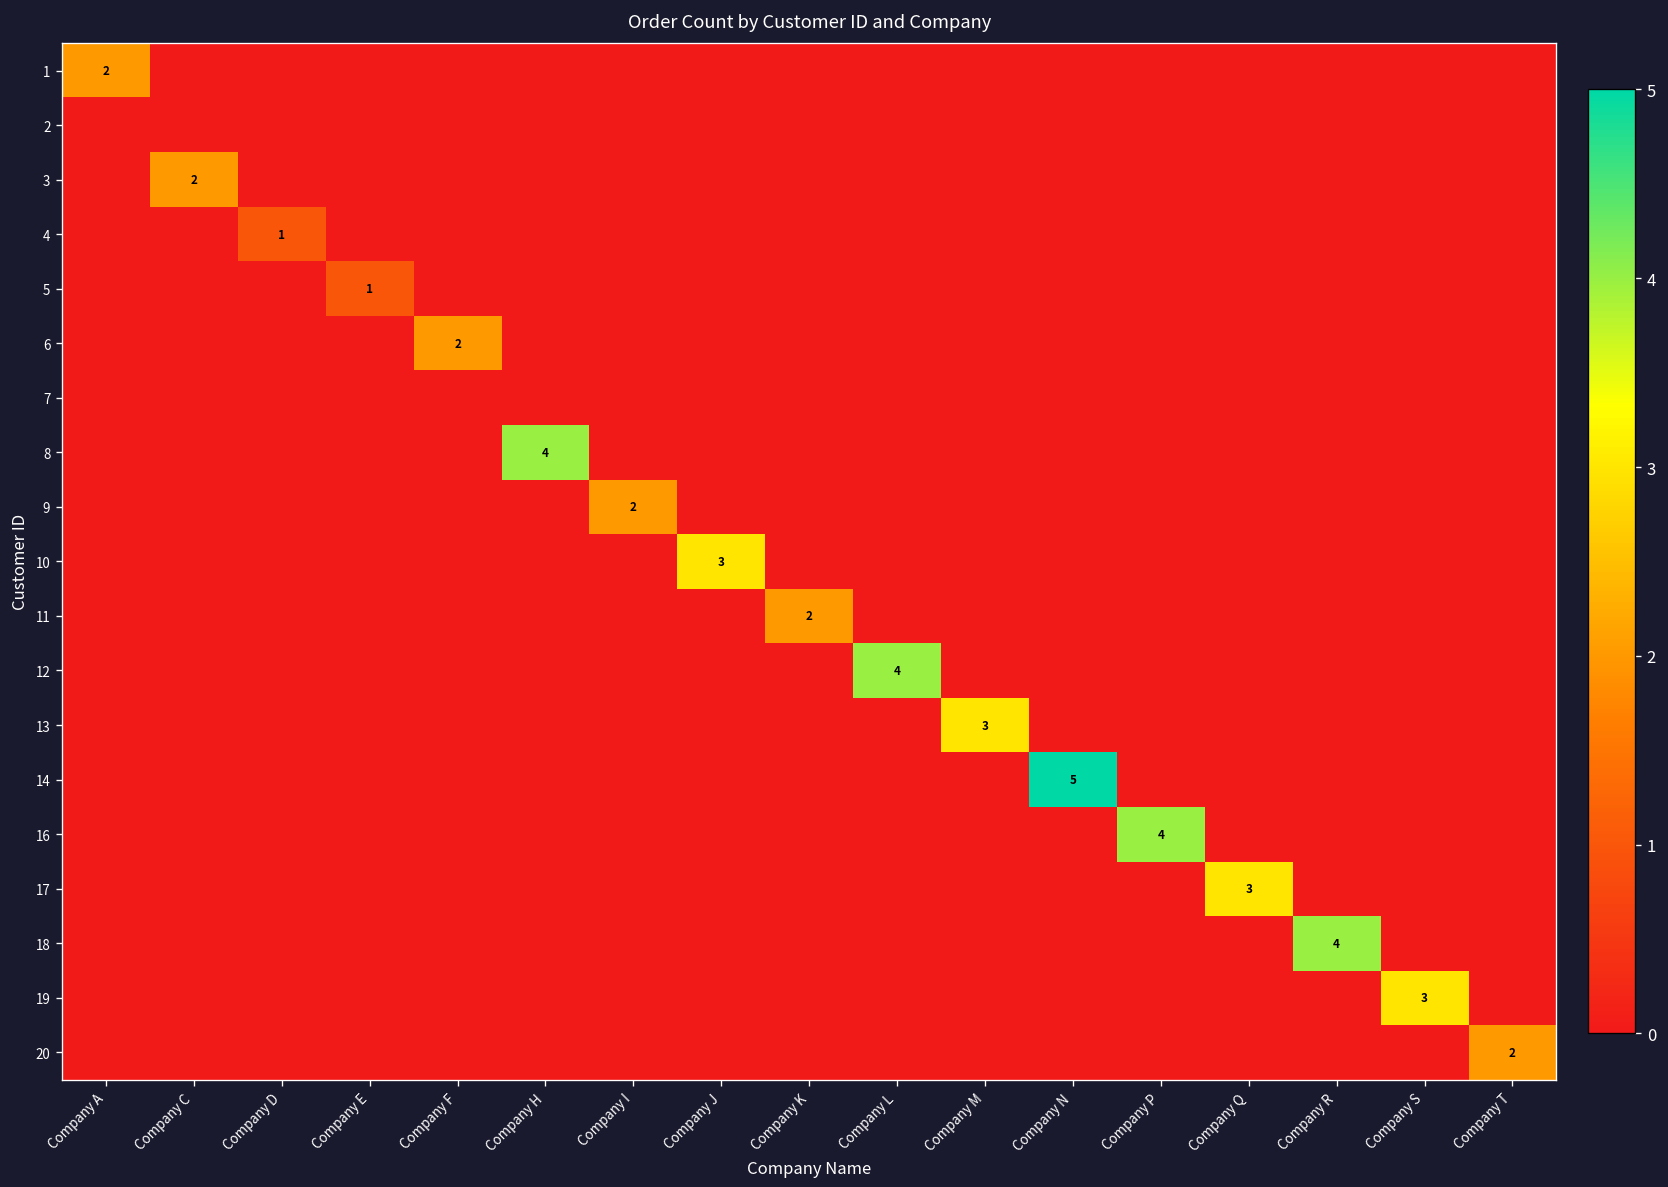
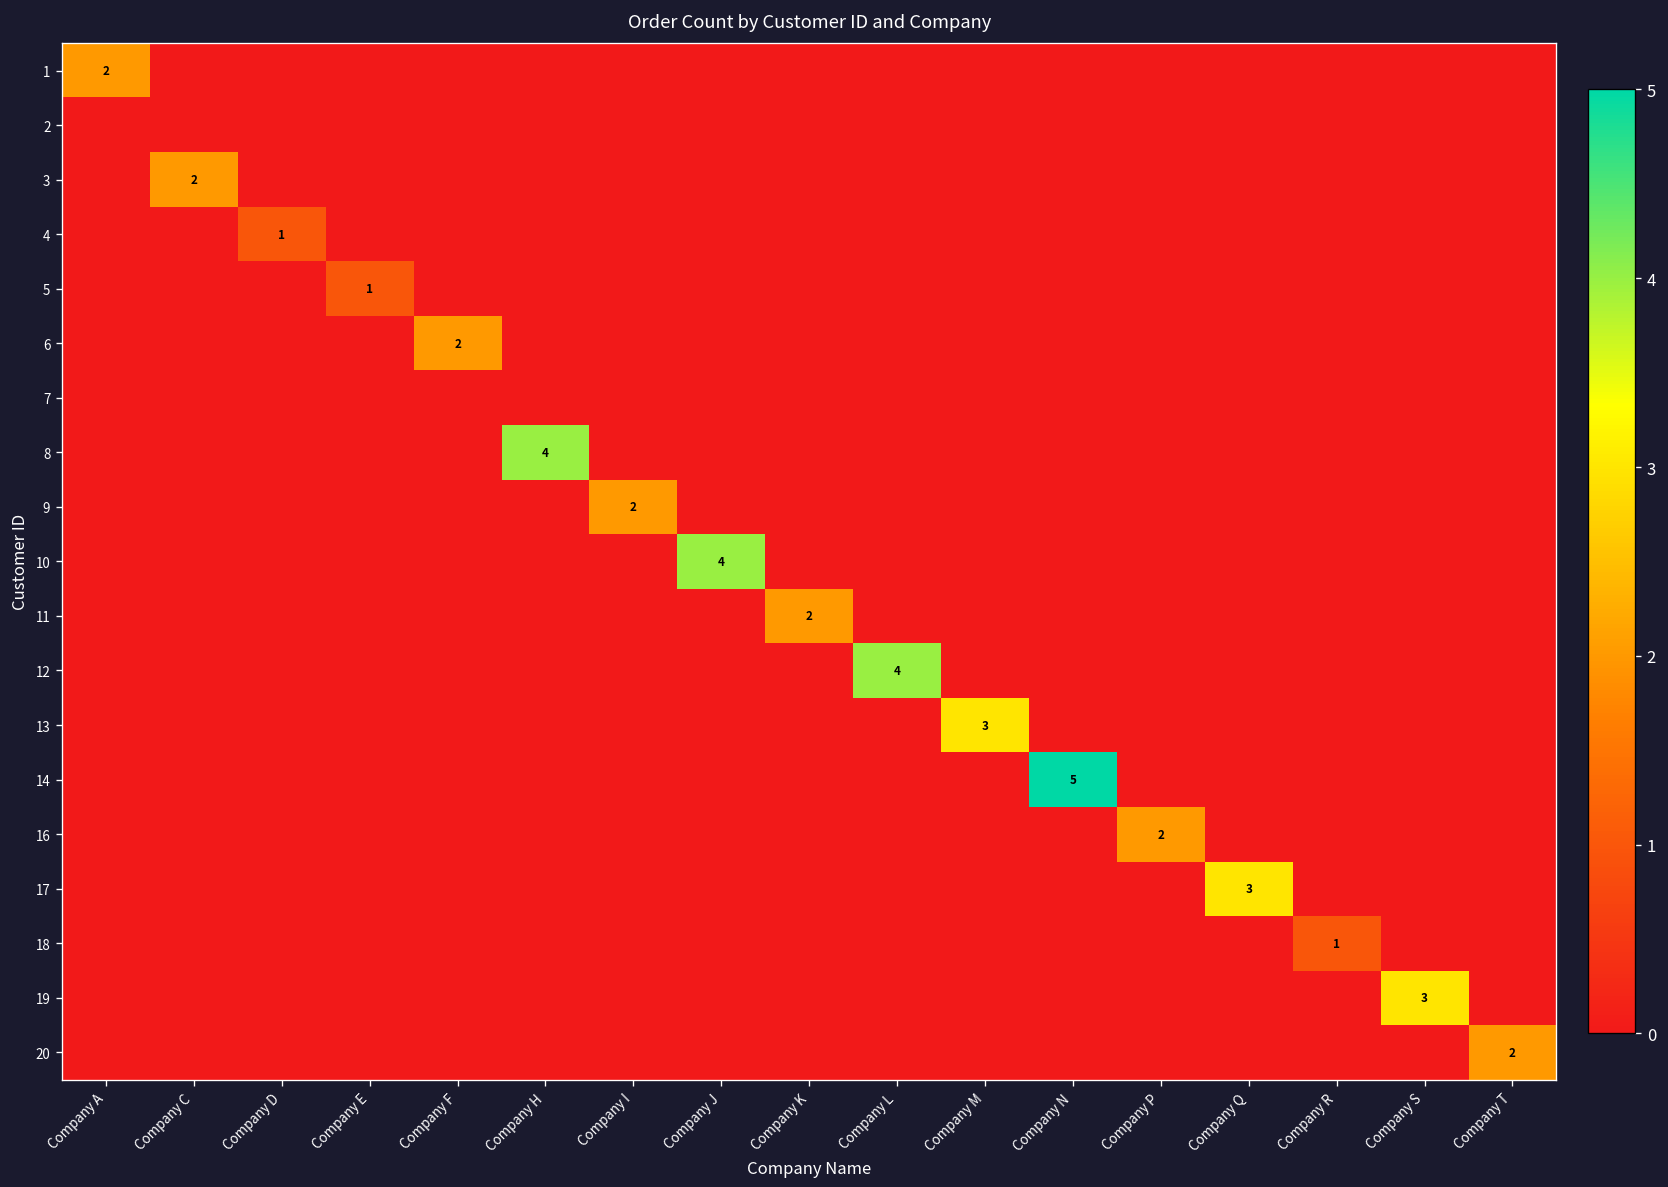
10, Company J: 3 -> 4
16, Company P: 4 -> 2
18, Company R: 4 -> 1
